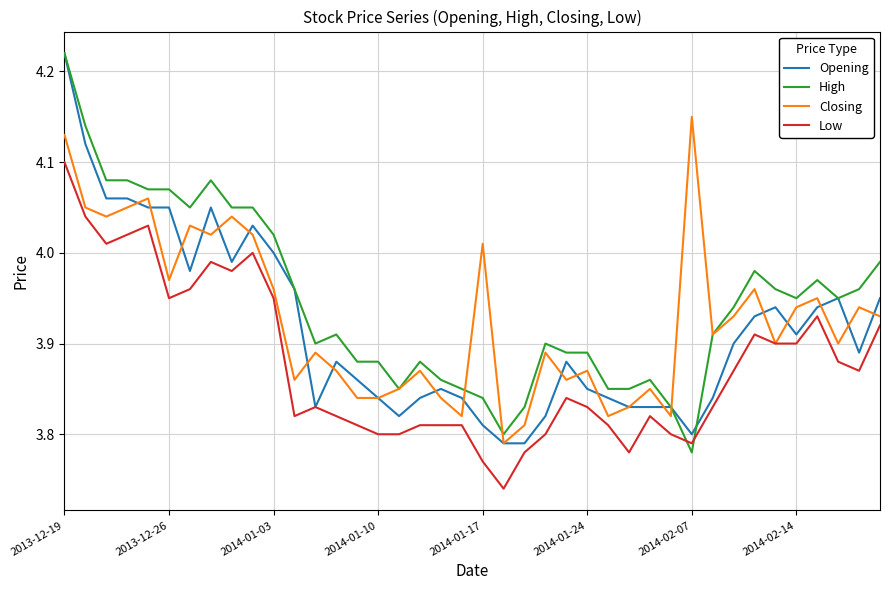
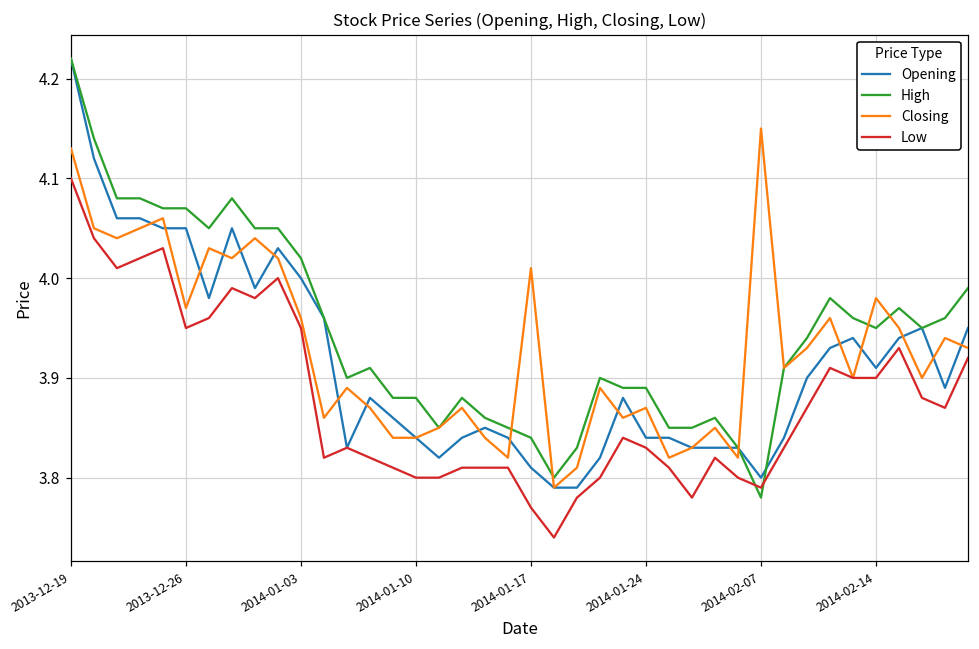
Opening, 2014-01-24: 3.85 -> 3.84
Closing, 2014-02-14: 3.94 -> 3.98
